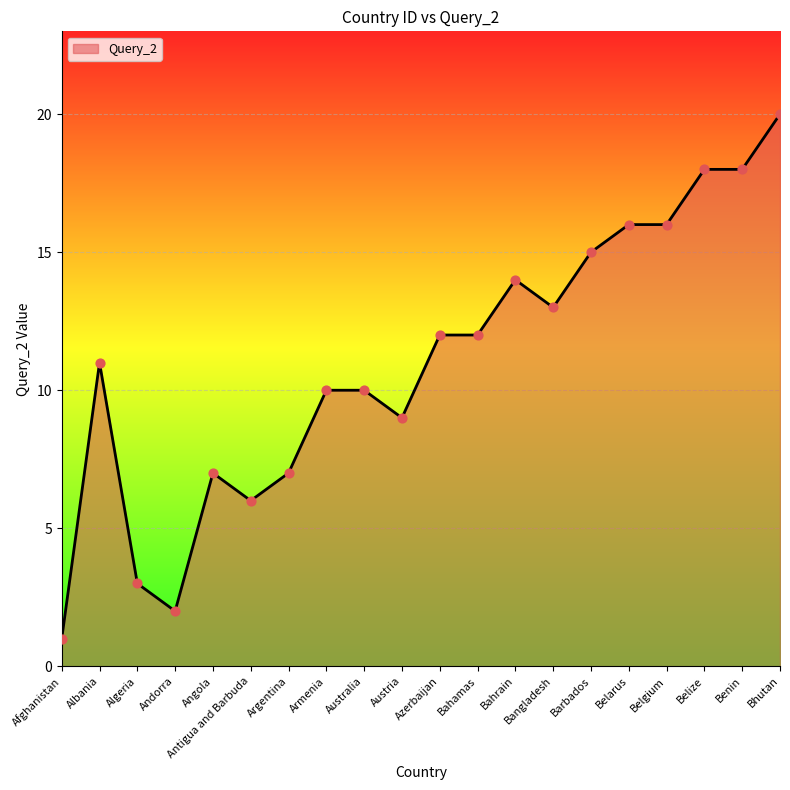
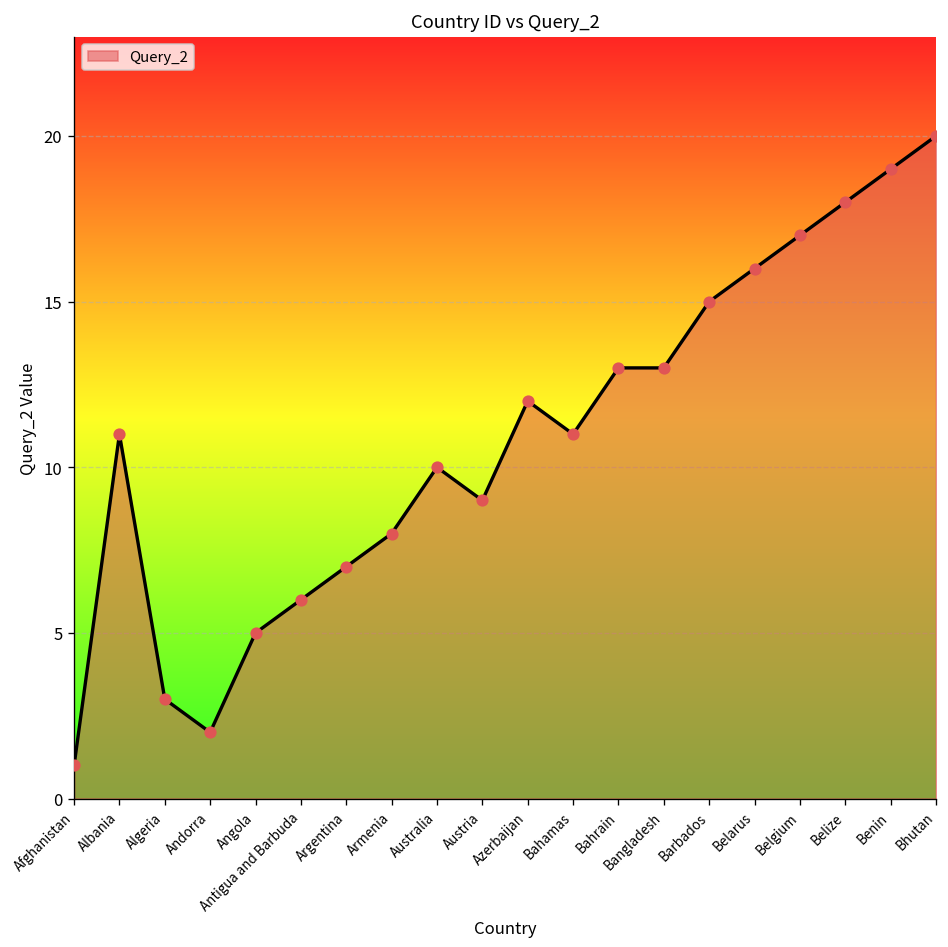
Angola: 7 -> 5
Armenia: 10 -> 8
Bahamas: 12 -> 11
Bahrain: 14 -> 13
Belgium: 16 -> 17
Benin: 18 -> 19
